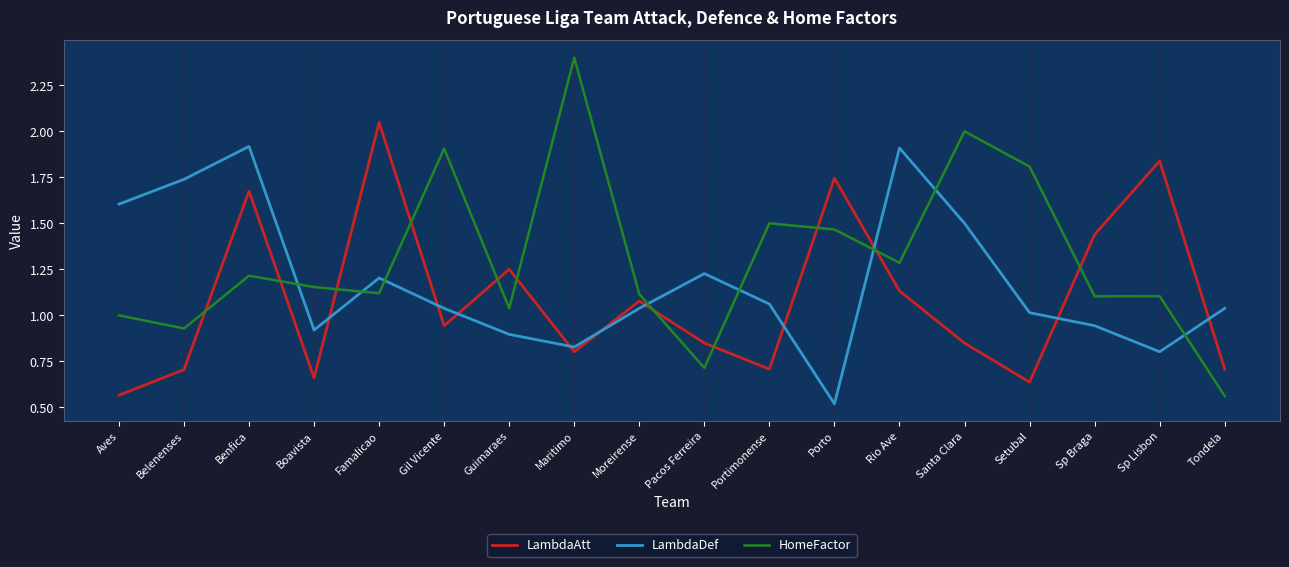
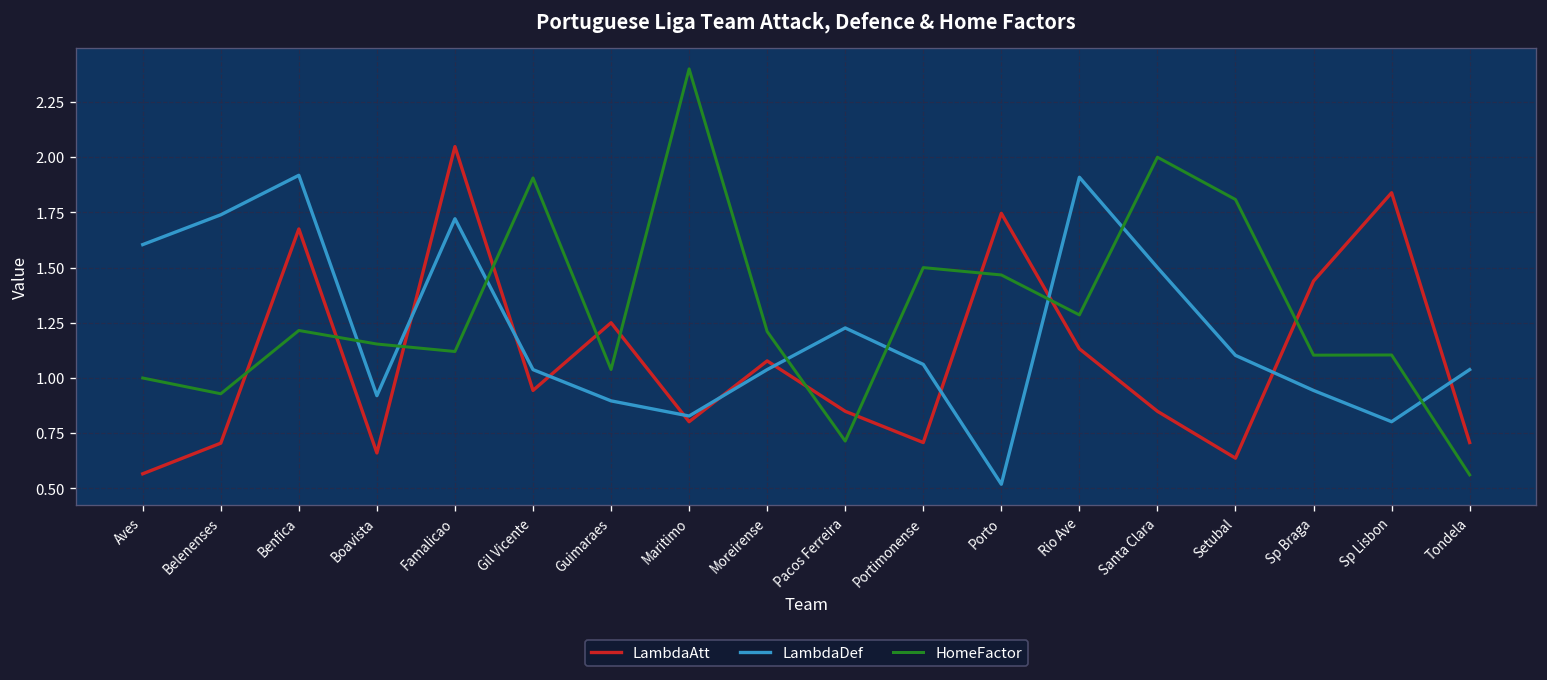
LambdaDef, Famalicao: 1.20 -> 1.72
HomeFactor, Moreirense: 1.11 -> 1.21
LambdaDef, Setubal: 1.01 -> 1.10
